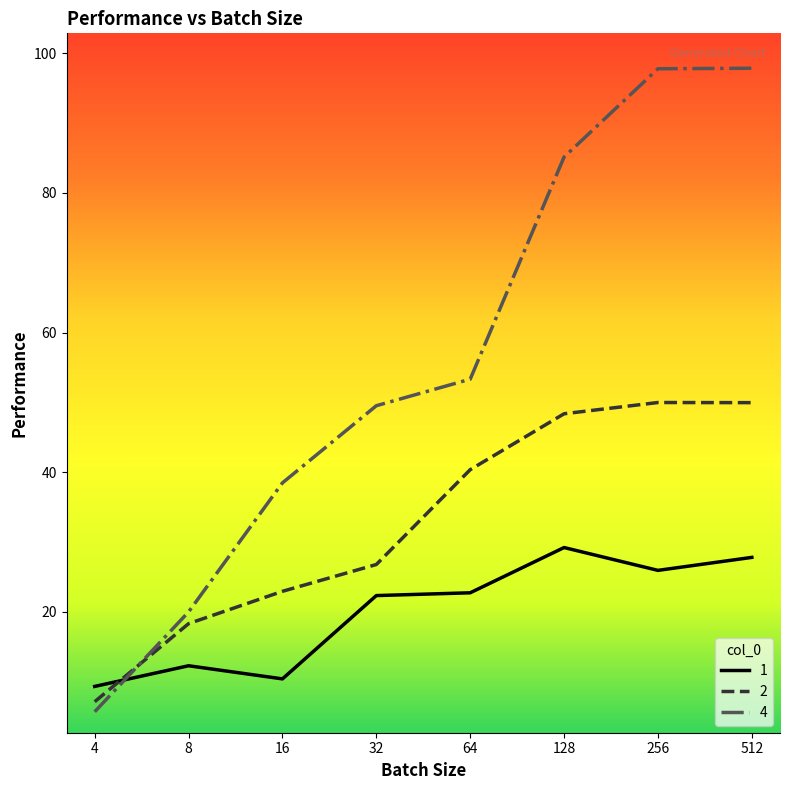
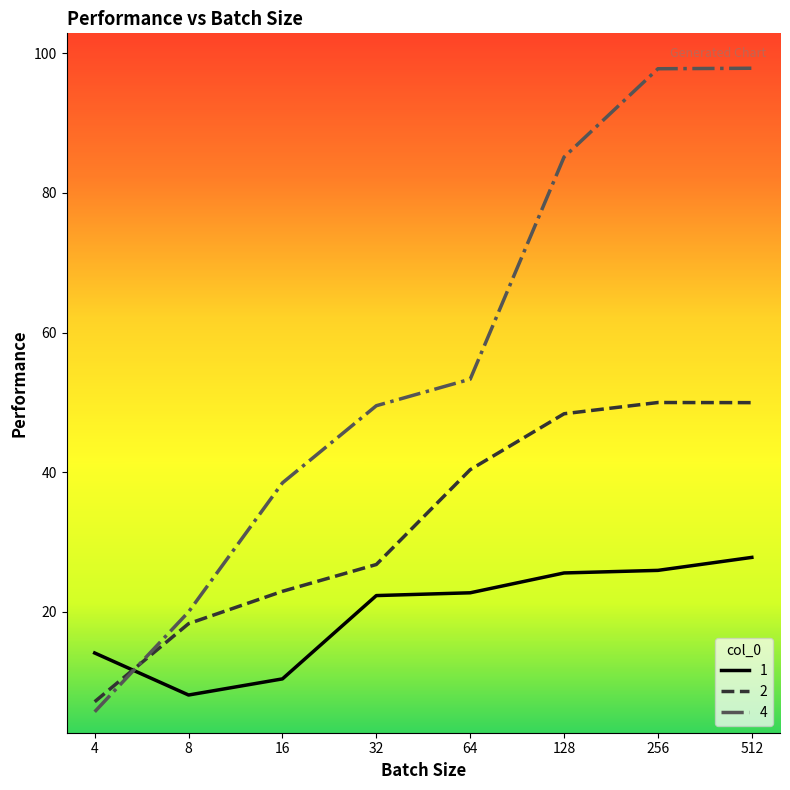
1, 4: 9 -> 14
1, 8: 12 -> 8
1, 128: 29 -> 26
